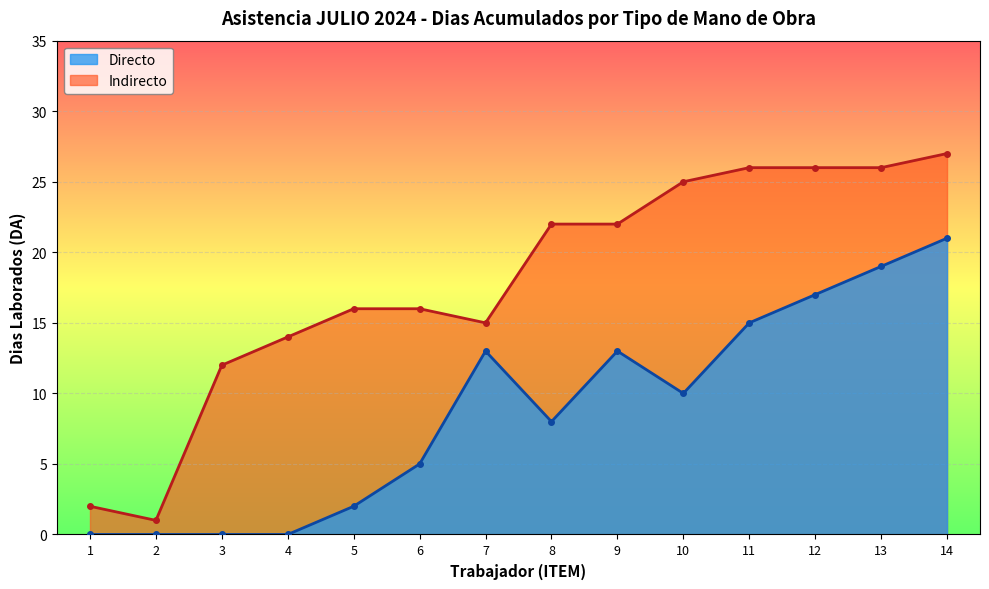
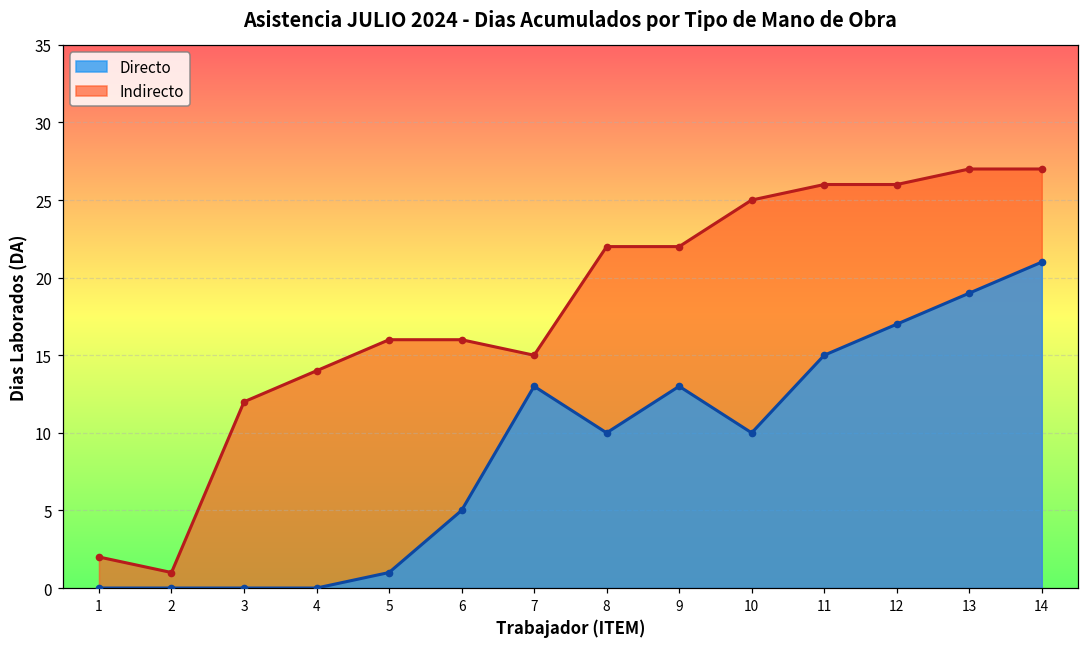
Directo, 5: 2 -> 1
Directo, 8: 8 -> 10
Indirecto, 13: 26 -> 27
